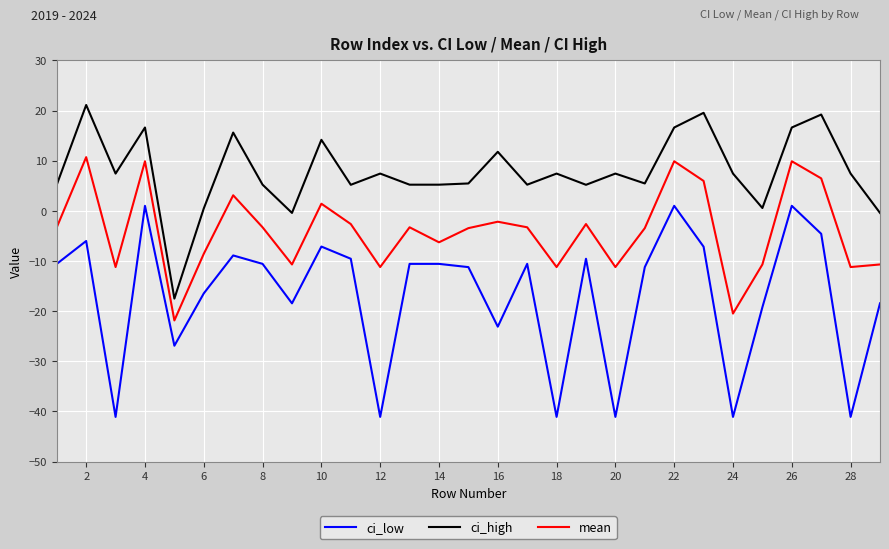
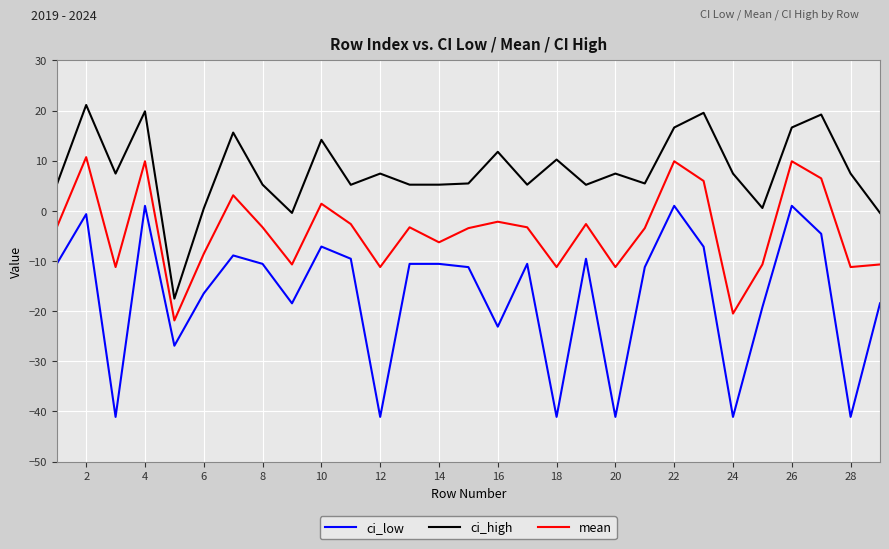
ci_low, 2: -6 -> -1
ci_high, 4: 17 -> 20
ci_high, 18: 7 -> 10
